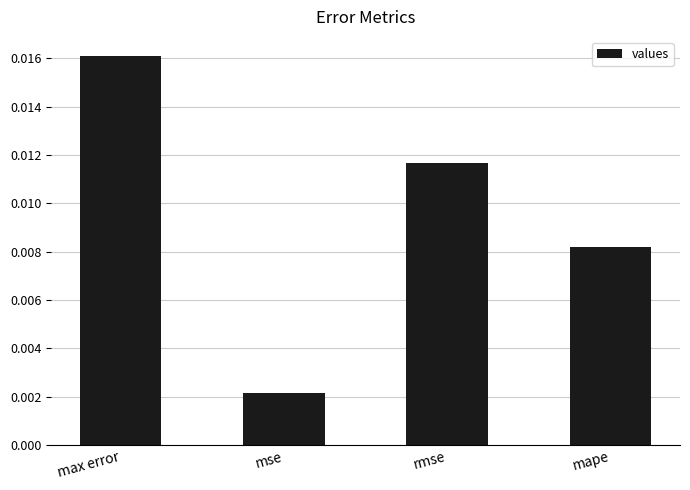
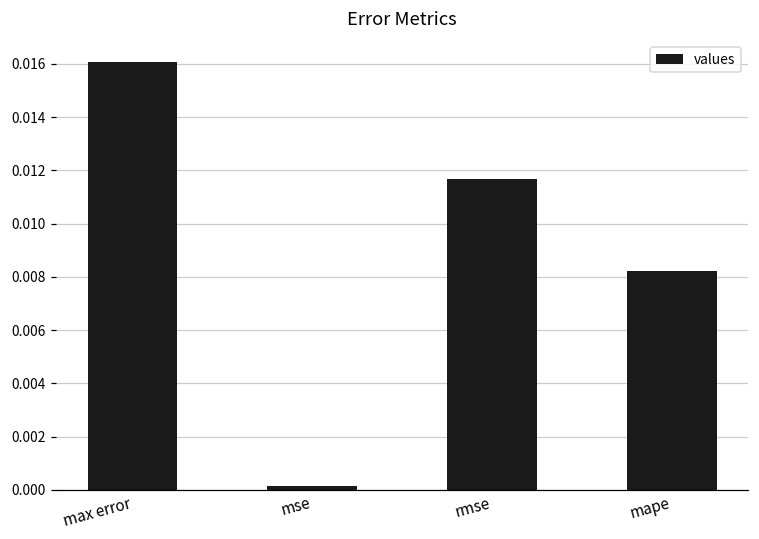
mse: 0.0022 -> 0.0001
